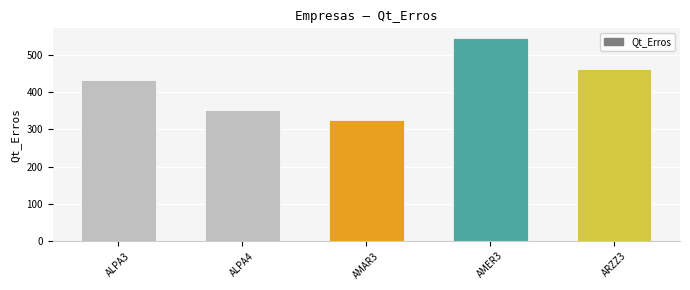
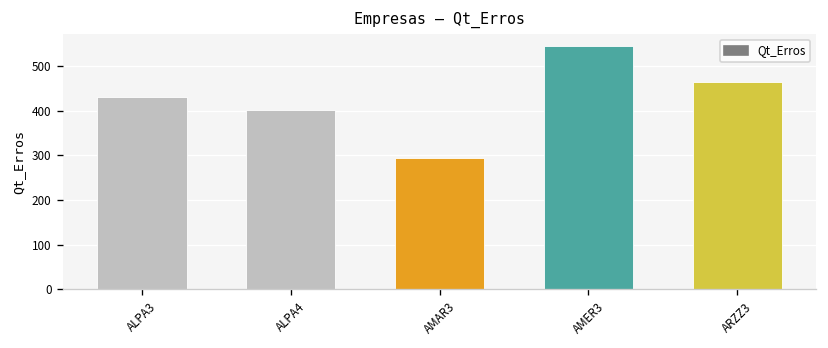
ALPA4: 350 -> 400
AMAR3: 330 -> 290
